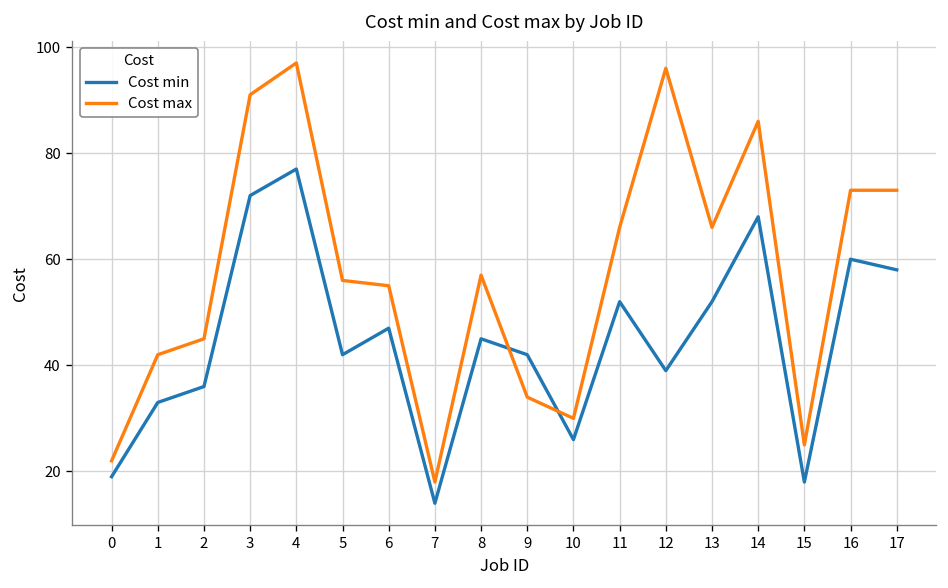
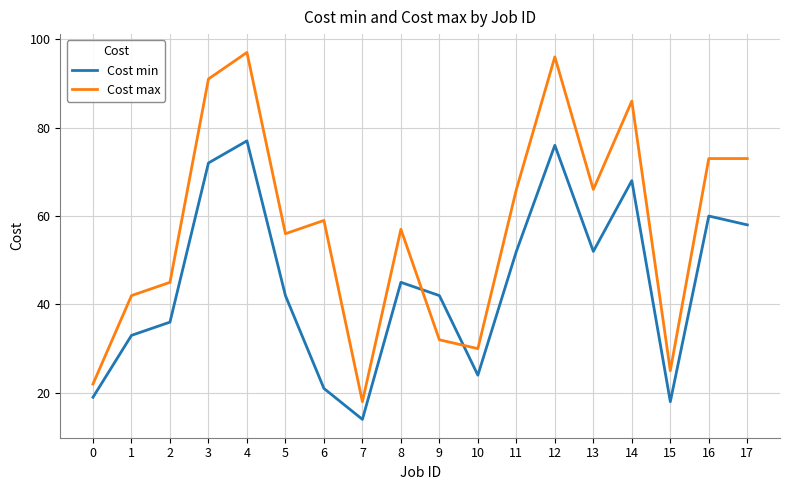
Cost min, 6: 47 -> 21
Cost max, 6: 55 -> 59
Cost max, 9: 34 -> 32
Cost min, 10: 26 -> 24
Cost min, 12: 39 -> 76
